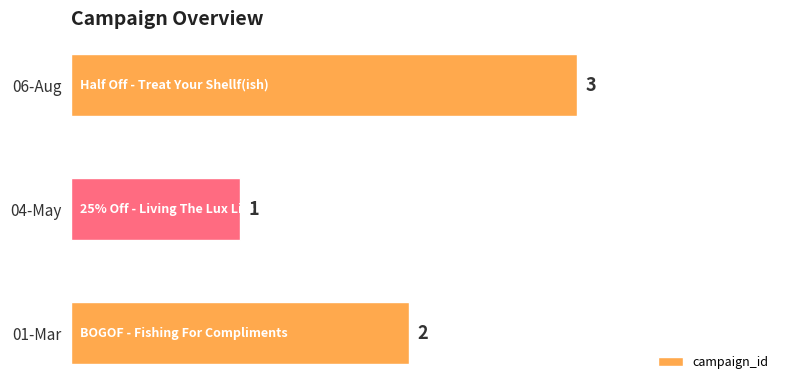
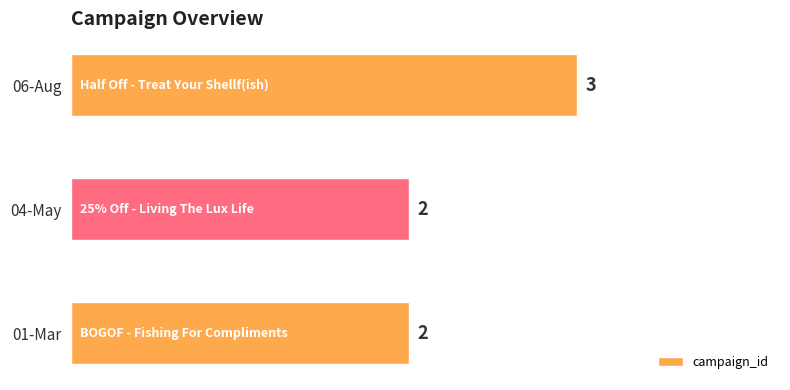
04-May: 1 -> 2
